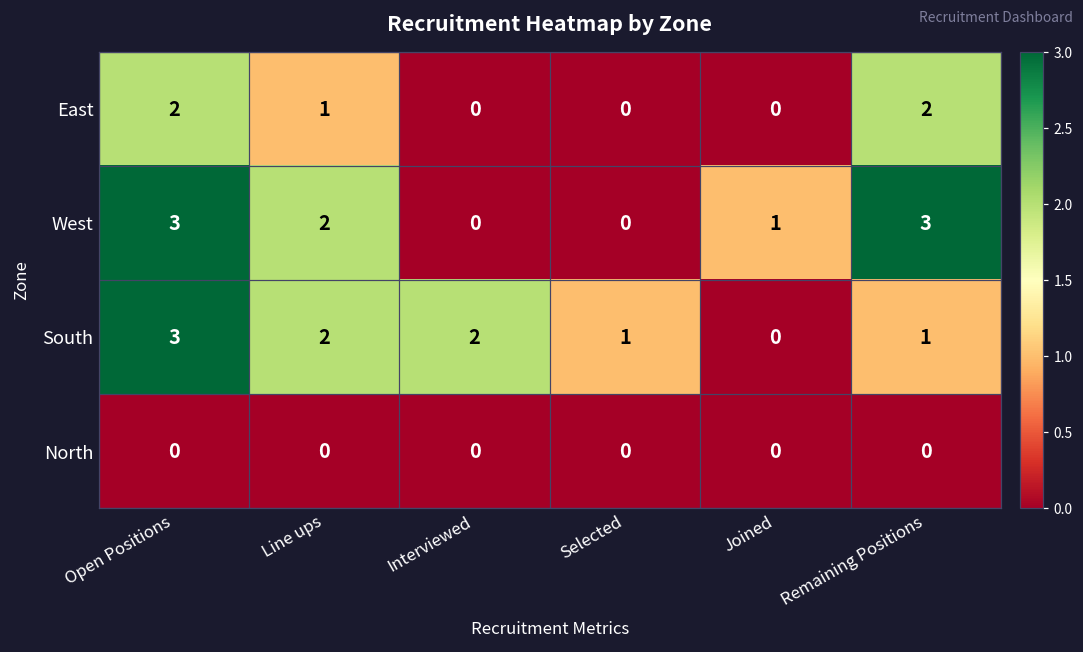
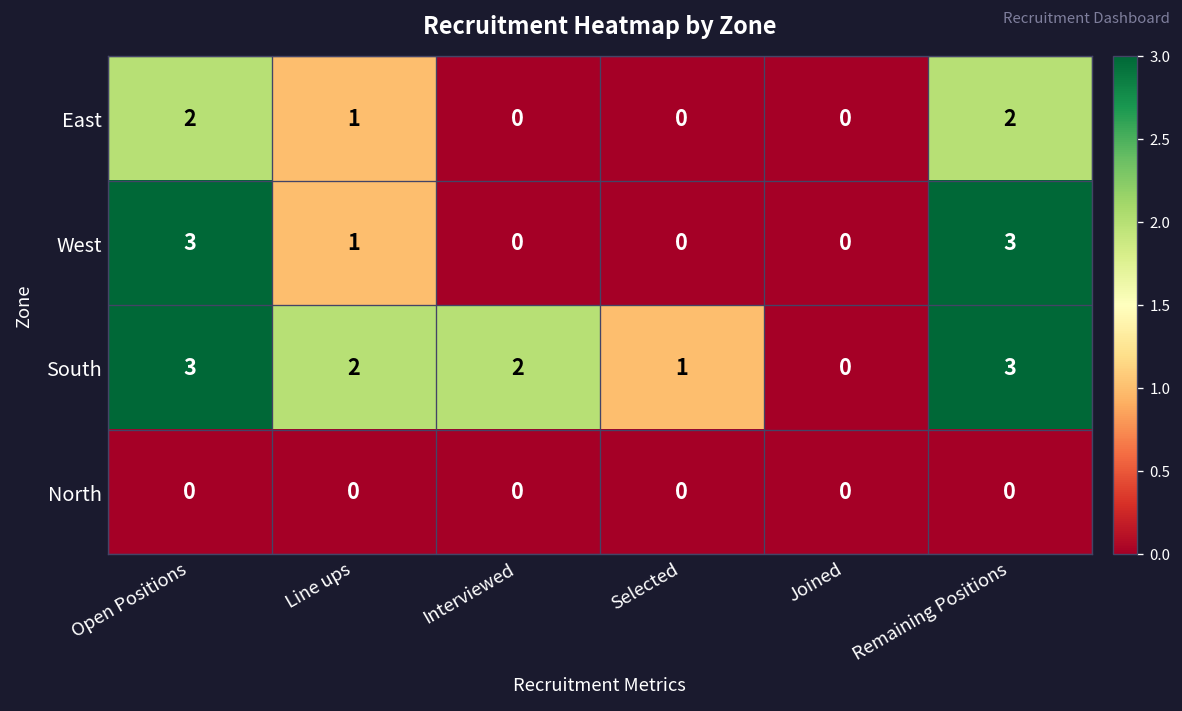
West, Line ups: 2 -> 1
West, Joined: 1 -> 0
South, Remaining Positions: 1 -> 3
